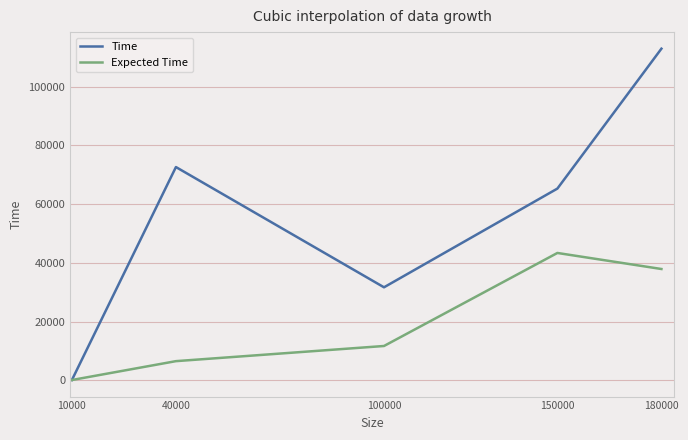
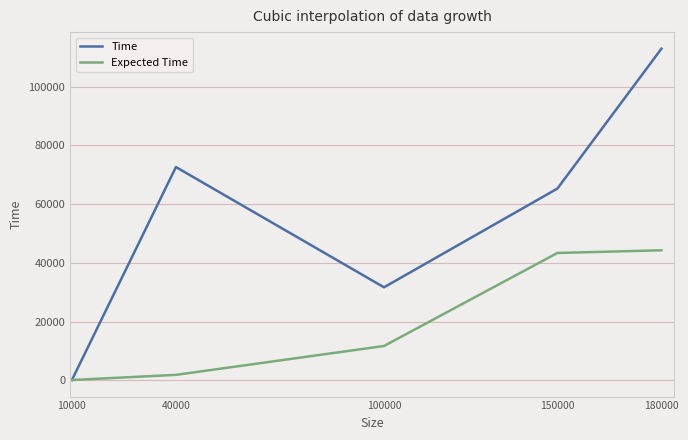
Expected Time, 40000: 7000 -> 2000
Expected Time, 180000: 38000 -> 44000
